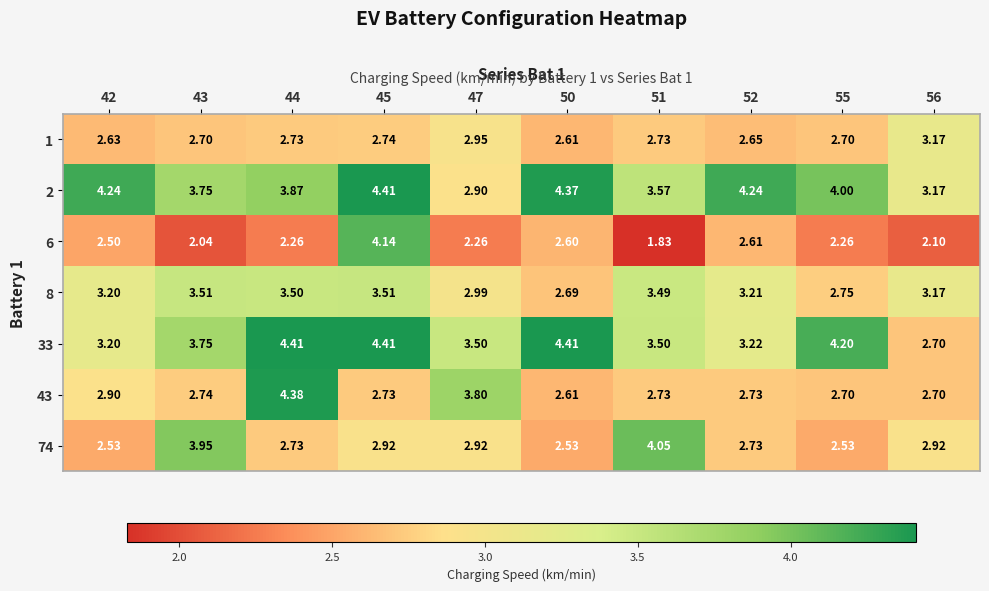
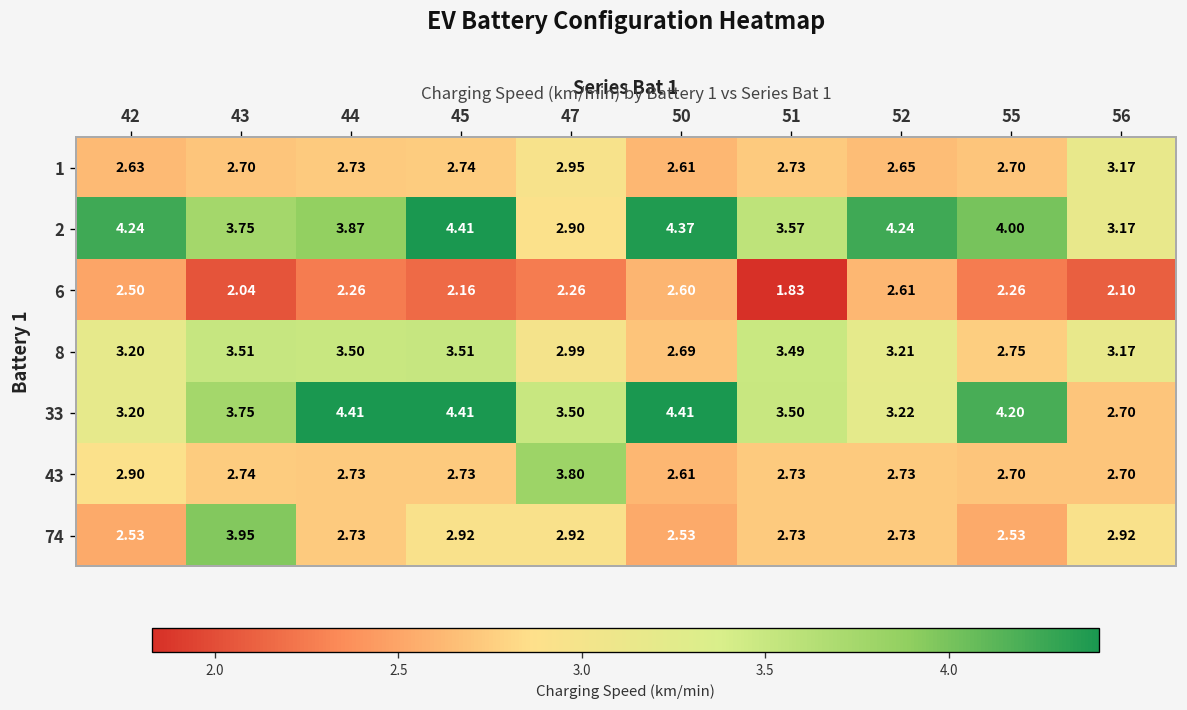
6, 45: 4.14 -> 2.16
43, 44: 4.38 -> 2.73
74, 51: 4.05 -> 2.73
